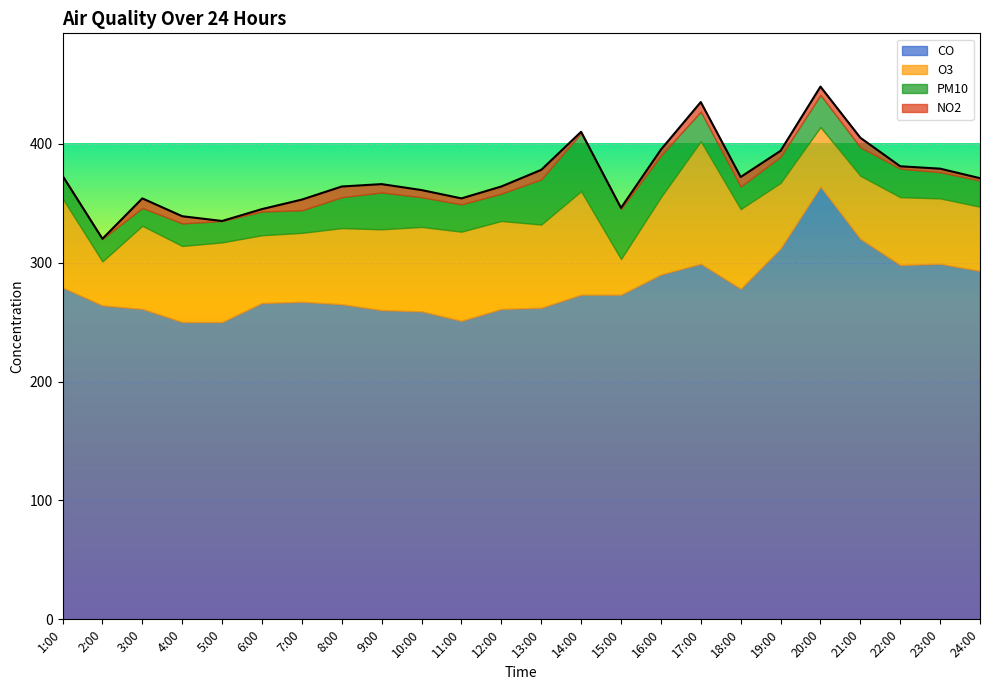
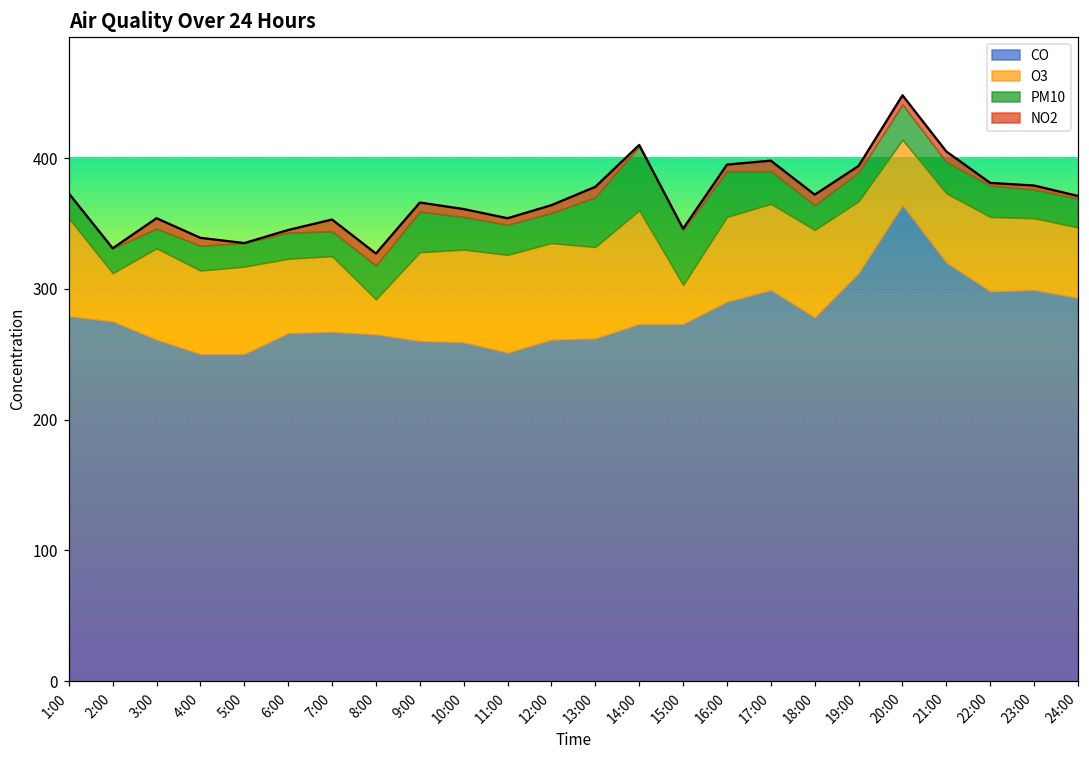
CO, 2:00: 264 -> 275
O3, 8:00: 64 -> 27
O3, 17:00: 103 -> 66
